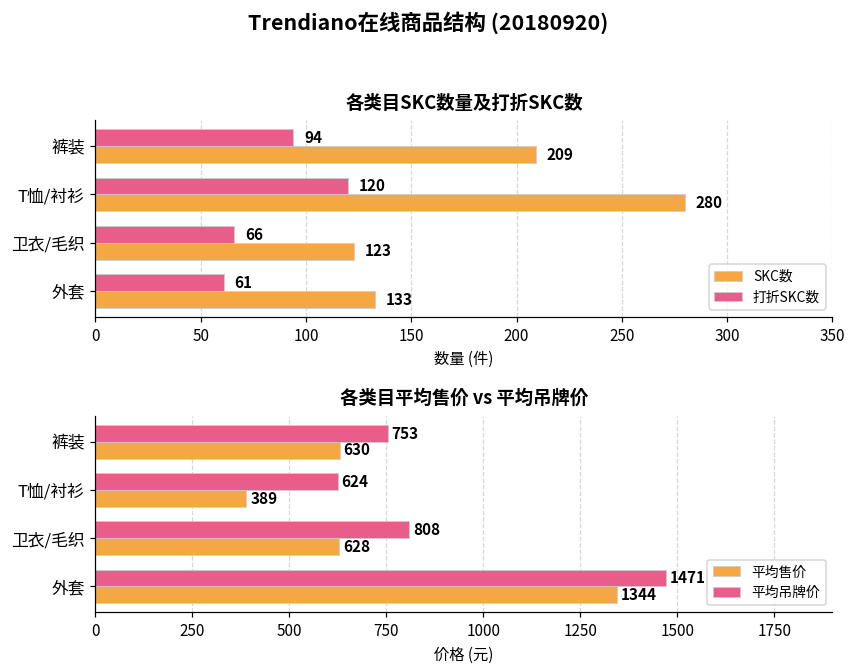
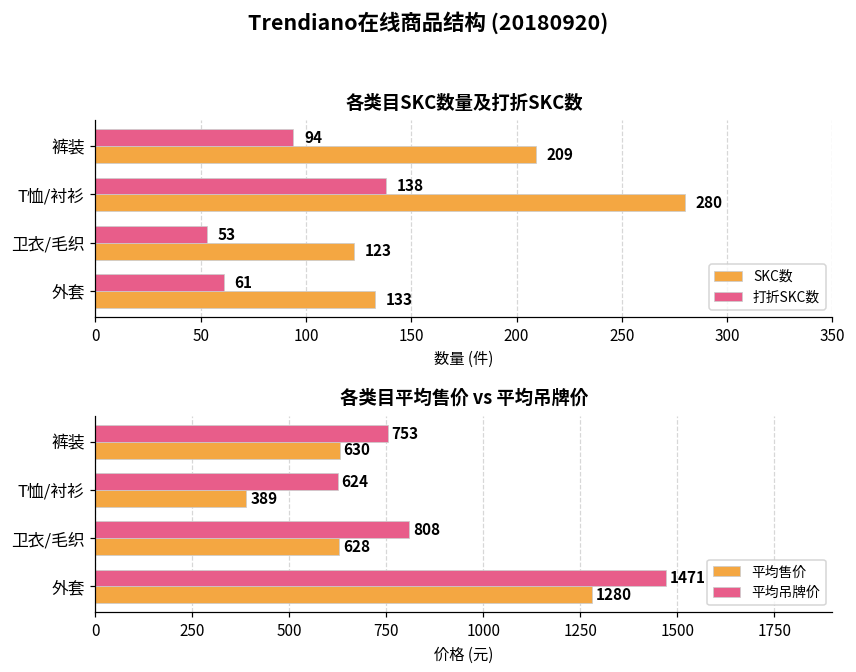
各类目SKC数量及打折SKC数, 打折SKC数, T恤/衬衫: 120 -> 138
各类目SKC数量及打折SKC数, 打折SKC数, 卫衣/毛织: 66 -> 53
各类目平均售价 vs 平均吊牌价, 平均售价, 外套: 1344 -> 1280
